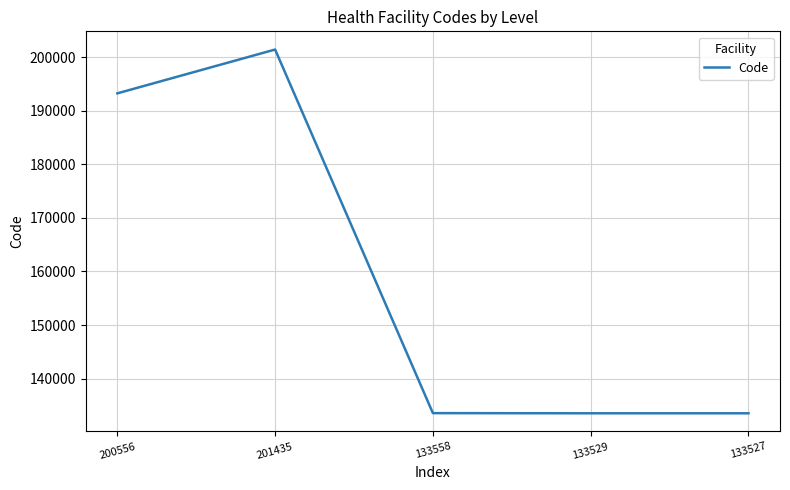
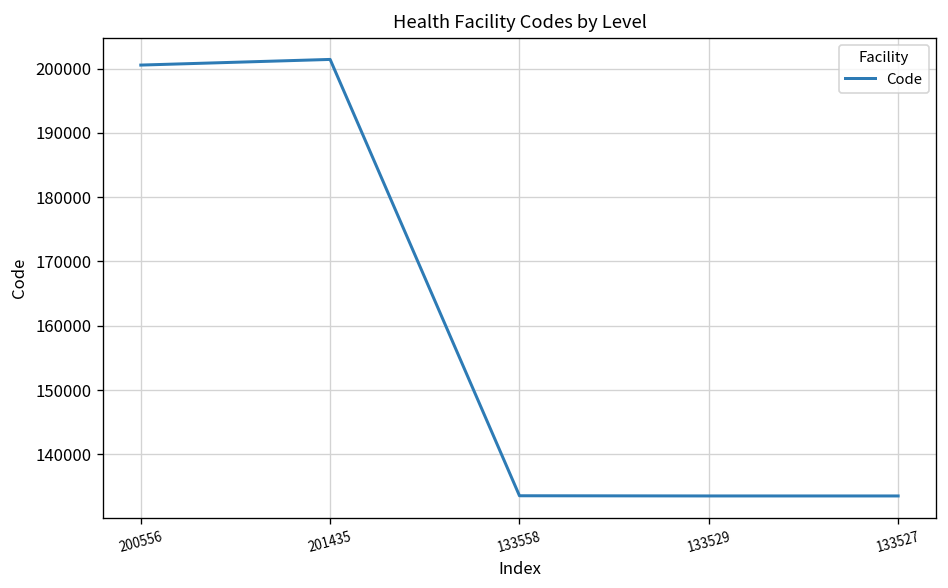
200556: 193000 -> 201000
